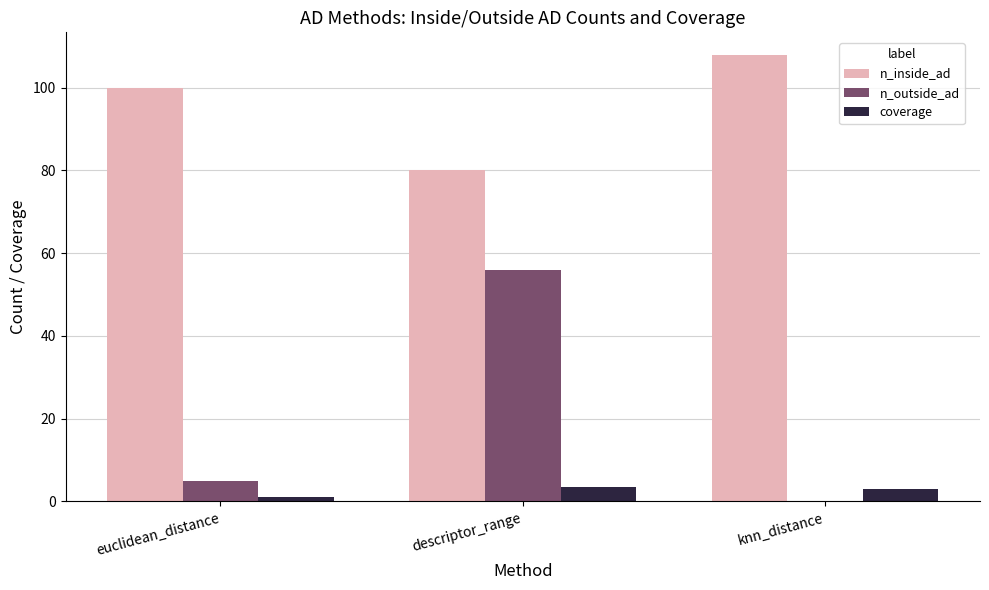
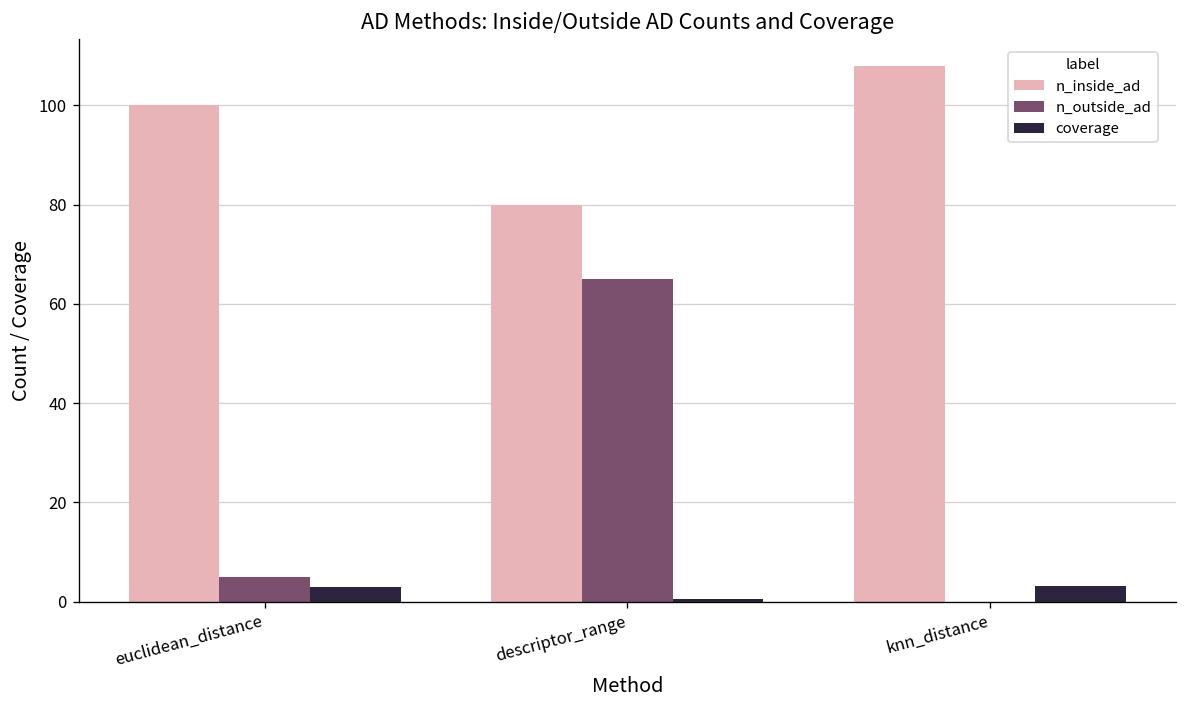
coverage, euclidean_distance: 1 -> 3
n_outside_ad, descriptor_range: 56 -> 65
coverage, descriptor_range: 4 -> 0
